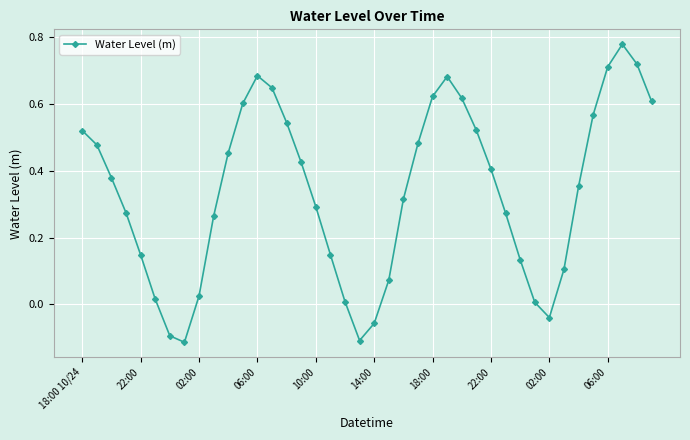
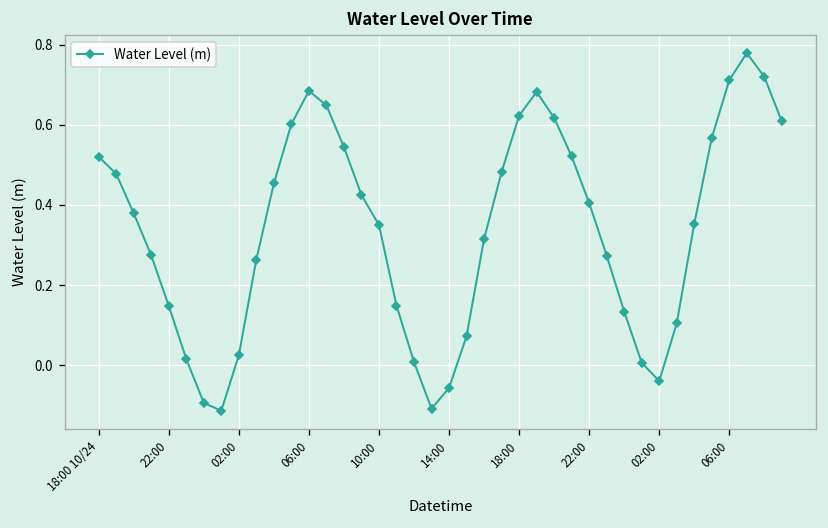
10:00: 0.29 -> 0.35
